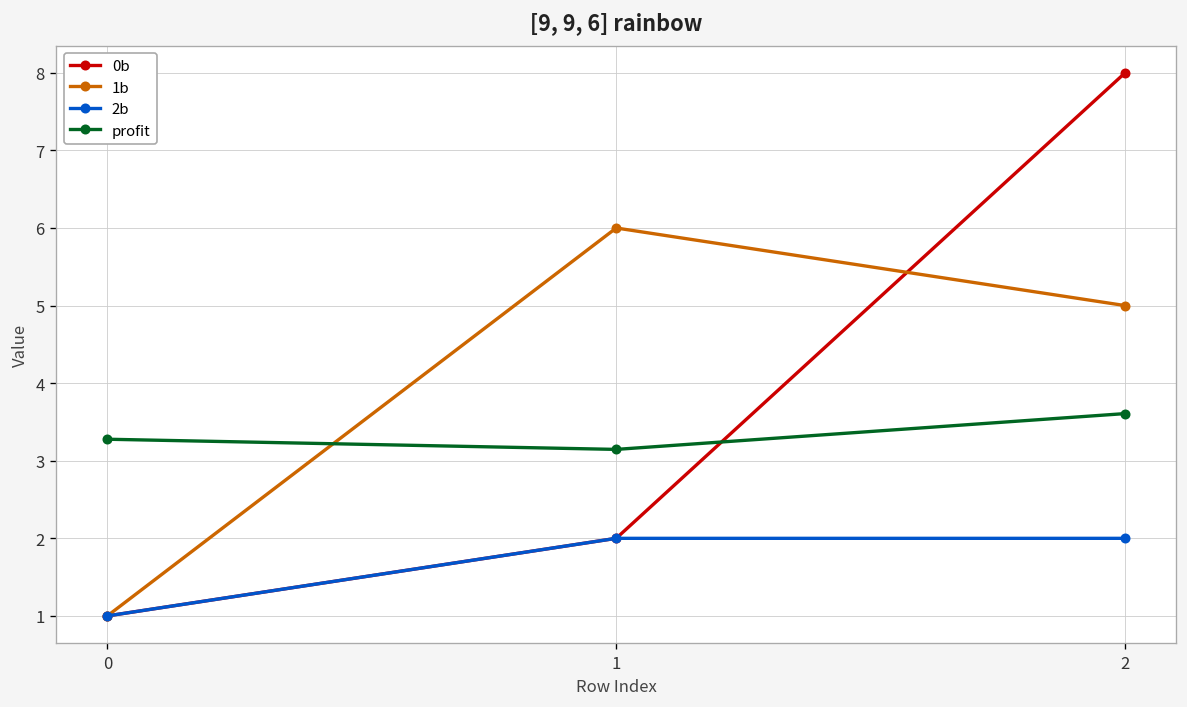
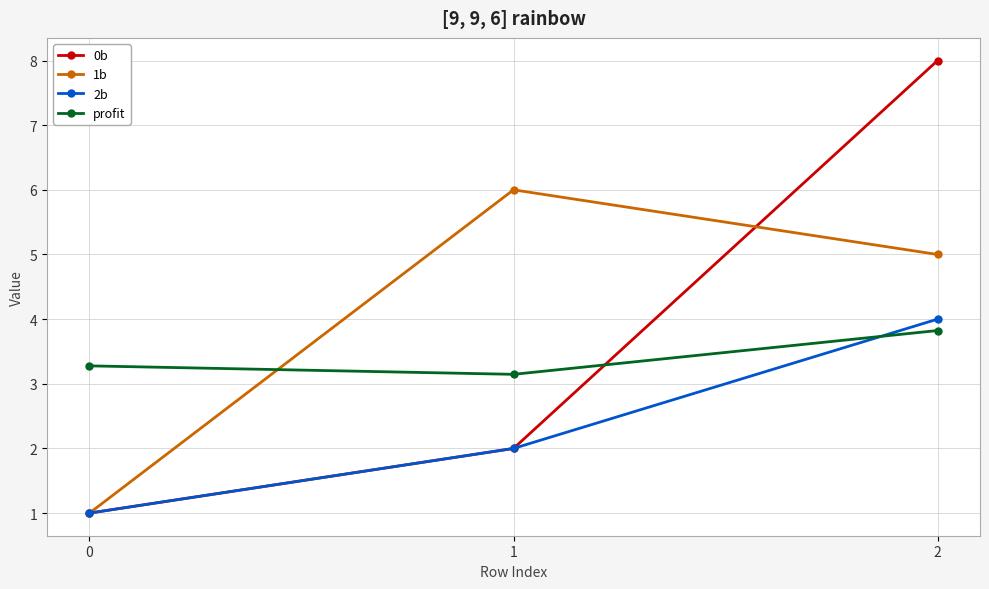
2b, 2: 2 -> 4
profit, 2: 3.6 -> 3.8
